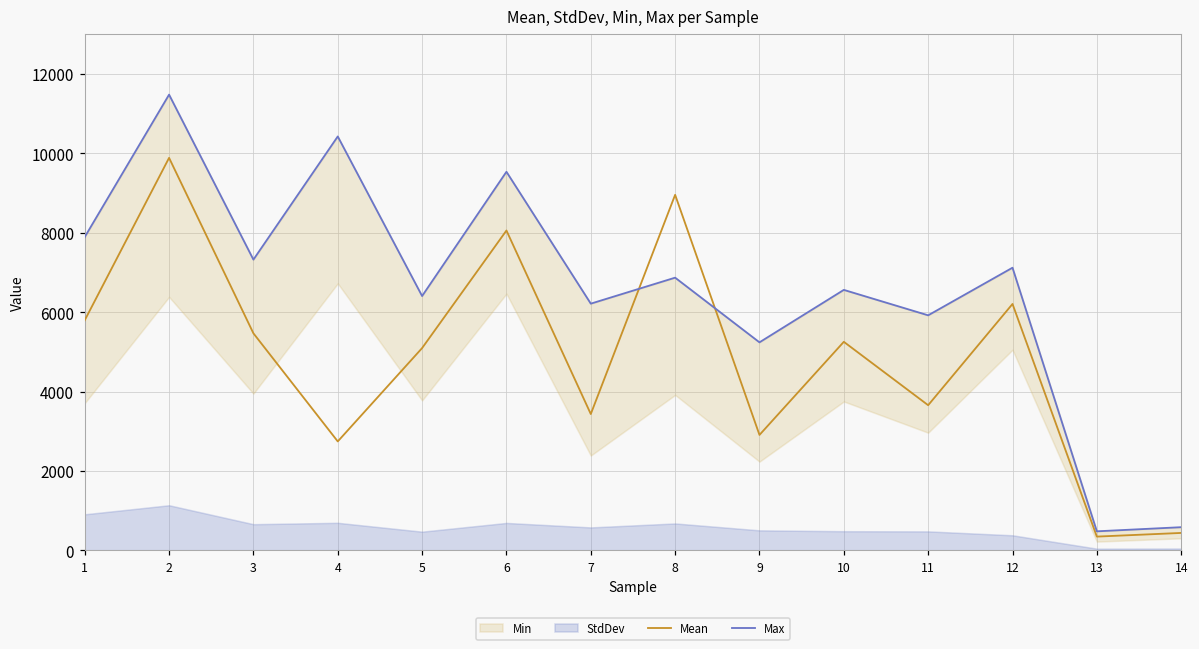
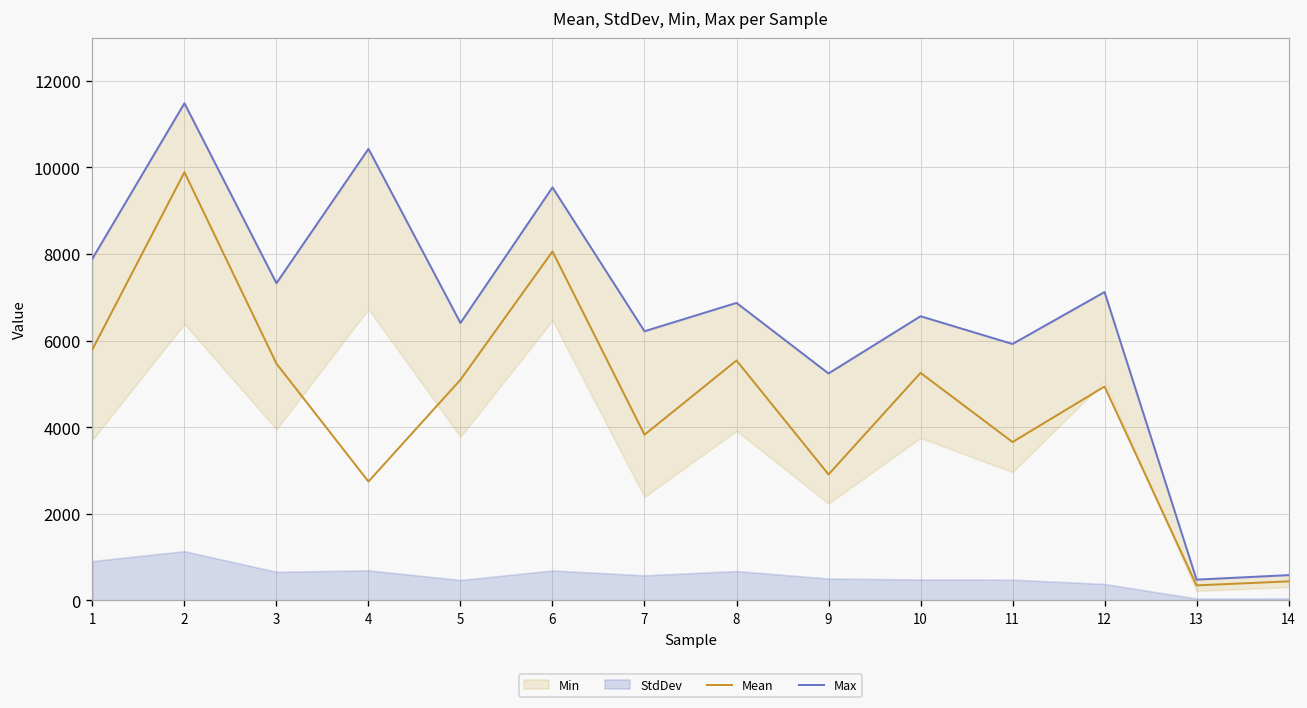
Mean, 7: 3400 -> 3800
Mean, 8: 9000 -> 5500
Mean, 12: 6200 -> 4900
